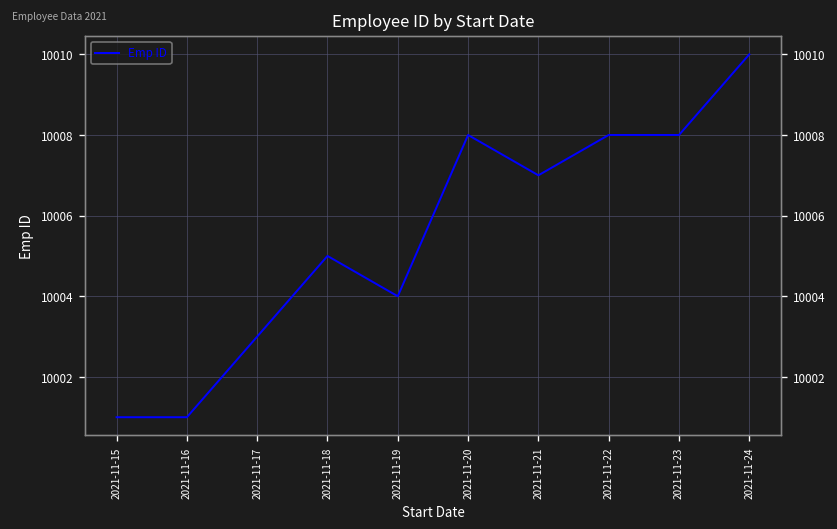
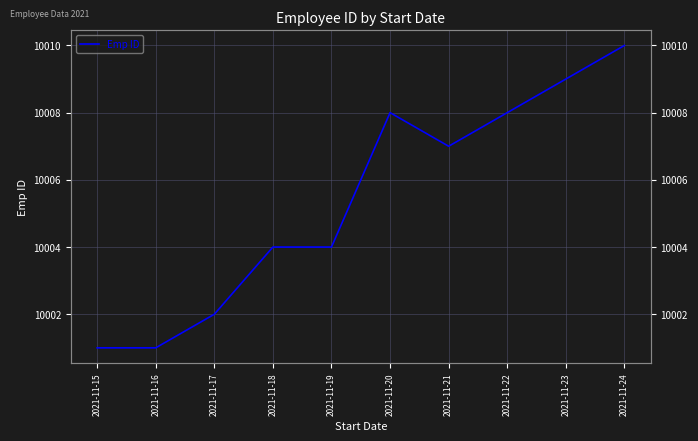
2021-11-17: 10003 -> 10002
2021-11-18: 10005 -> 10004
2021-11-23: 10008 -> 10009
